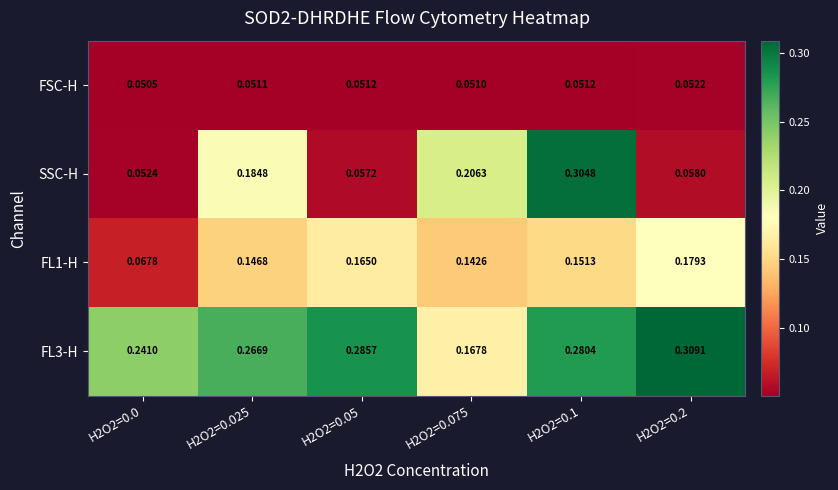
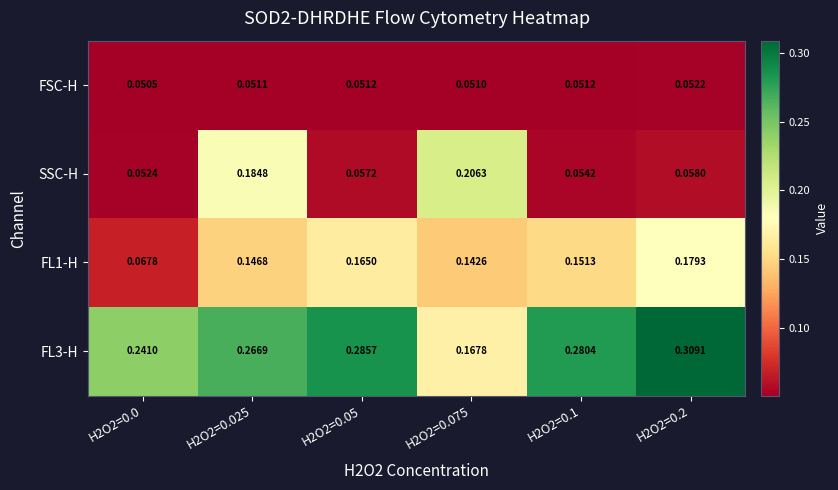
SSC-H, H2O2=0.1: 0.3048 -> 0.0542
